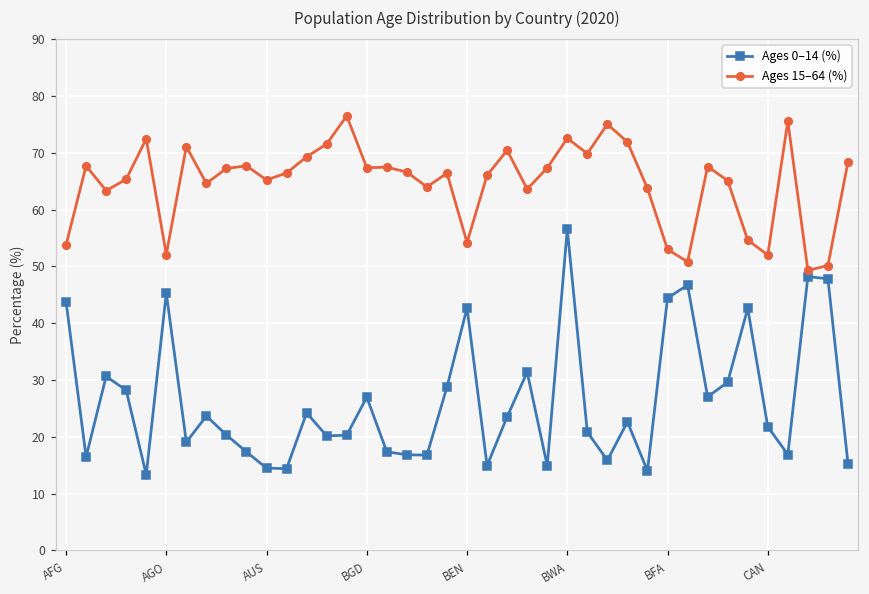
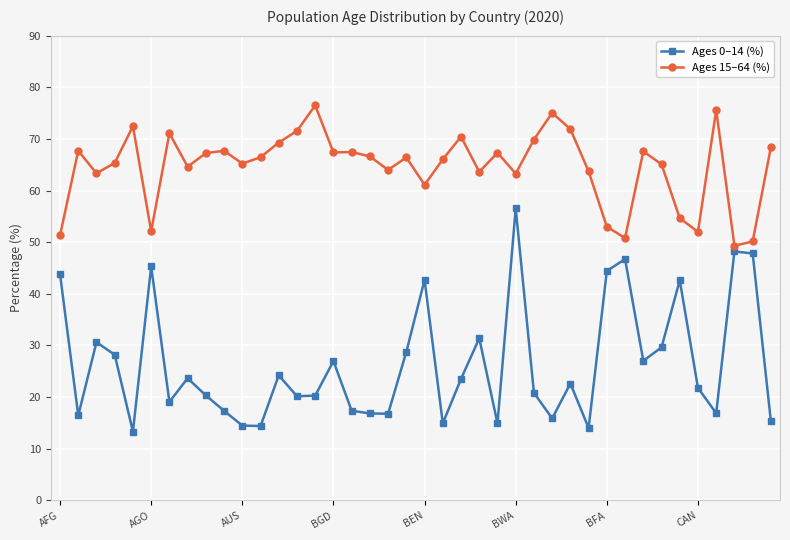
Ages 15–64 (%), AFG: 54 -> 51
Ages 15–64 (%), BEN: 54 -> 61
Ages 15–64 (%), BWA: 73 -> 63
